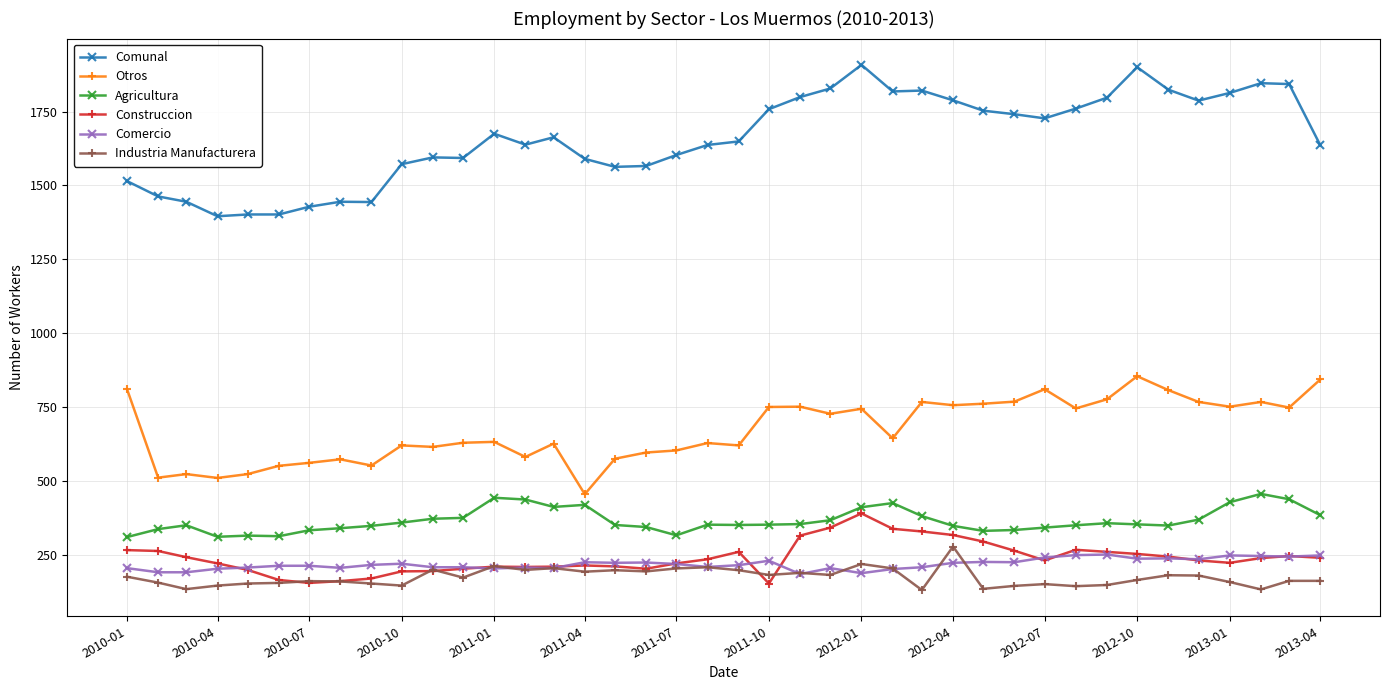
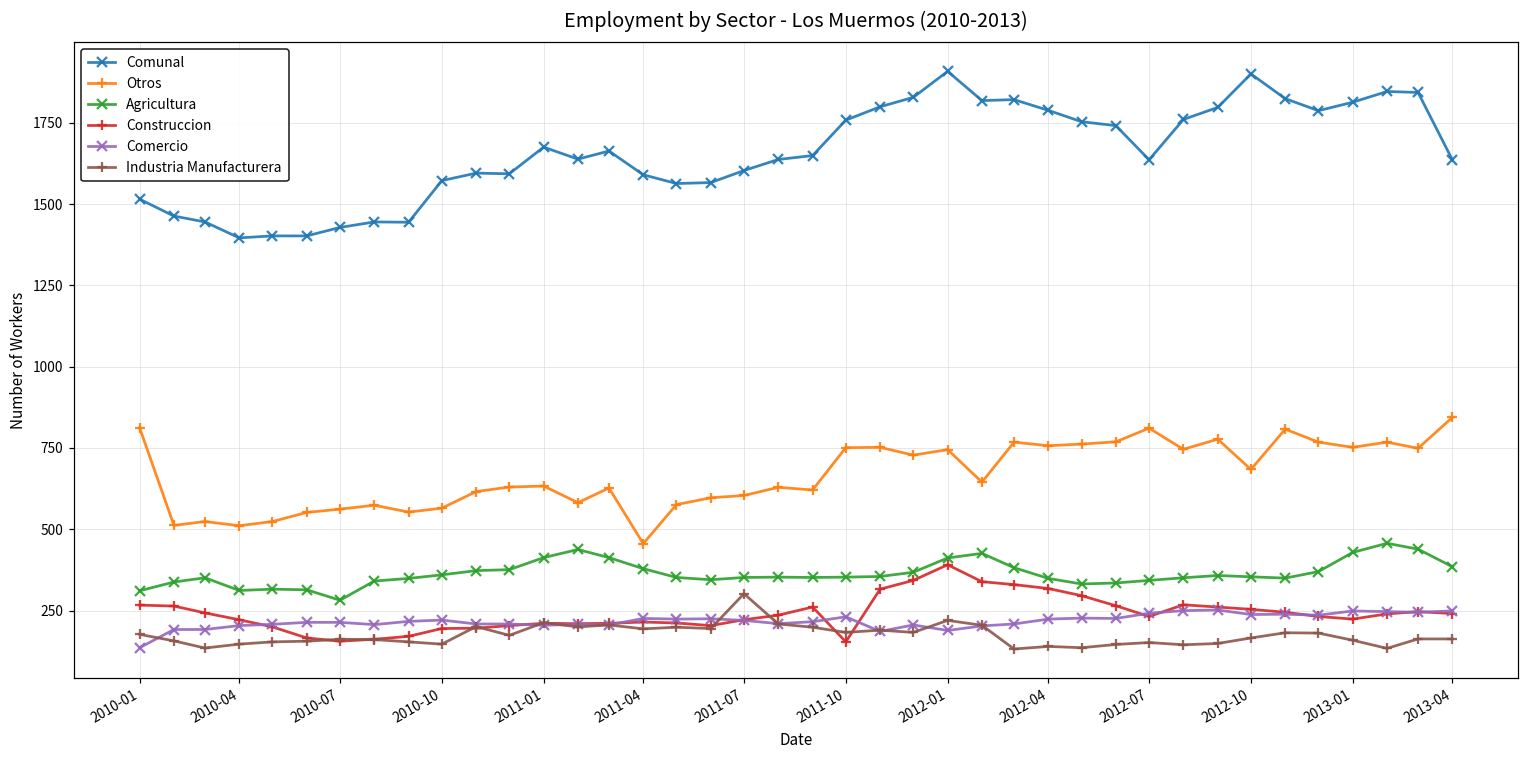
Comercio, 2010-01: 210 -> 140
Agricultura, 2010-07: 330 -> 280
Otros, 2010-10: 620 -> 570
Agricultura, 2011-01: 440 -> 410
Agricultura, 2011-04: 420 -> 380
Agricultura, 2011-07: 320 -> 350
Industria Manufacturera, 2011-07: 210 -> 300
Industria Manufacturera, 2012-04: 280 -> 140
Comunal, 2012-07: 1730 -> 1640
Otros, 2012-10: 860 -> 680
